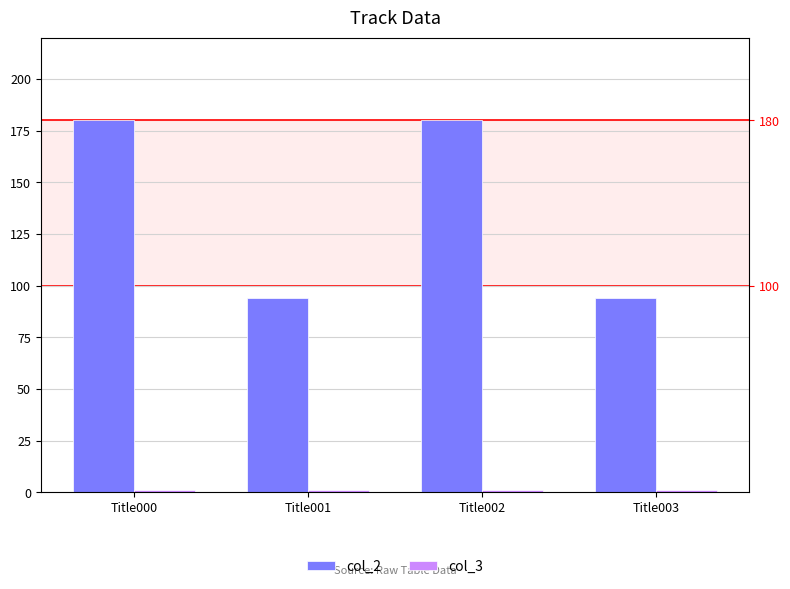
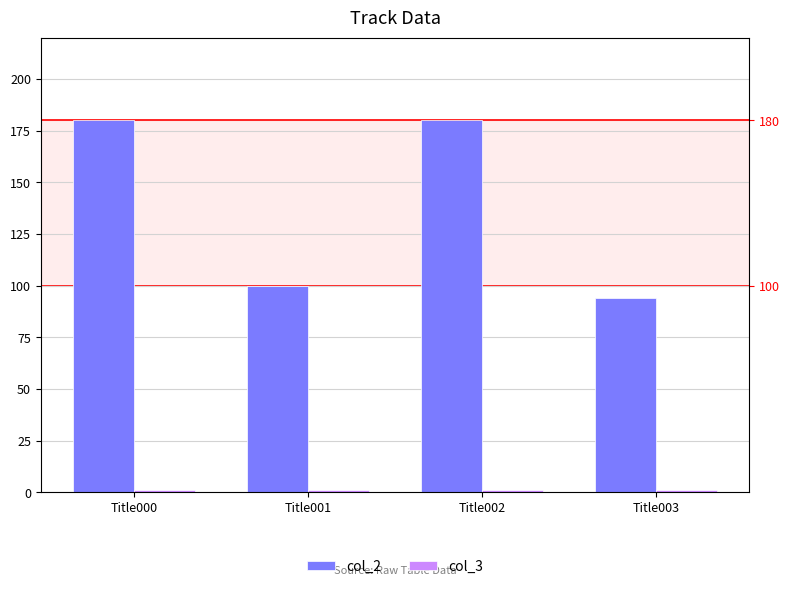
col_2, Title001: 94 -> 100
